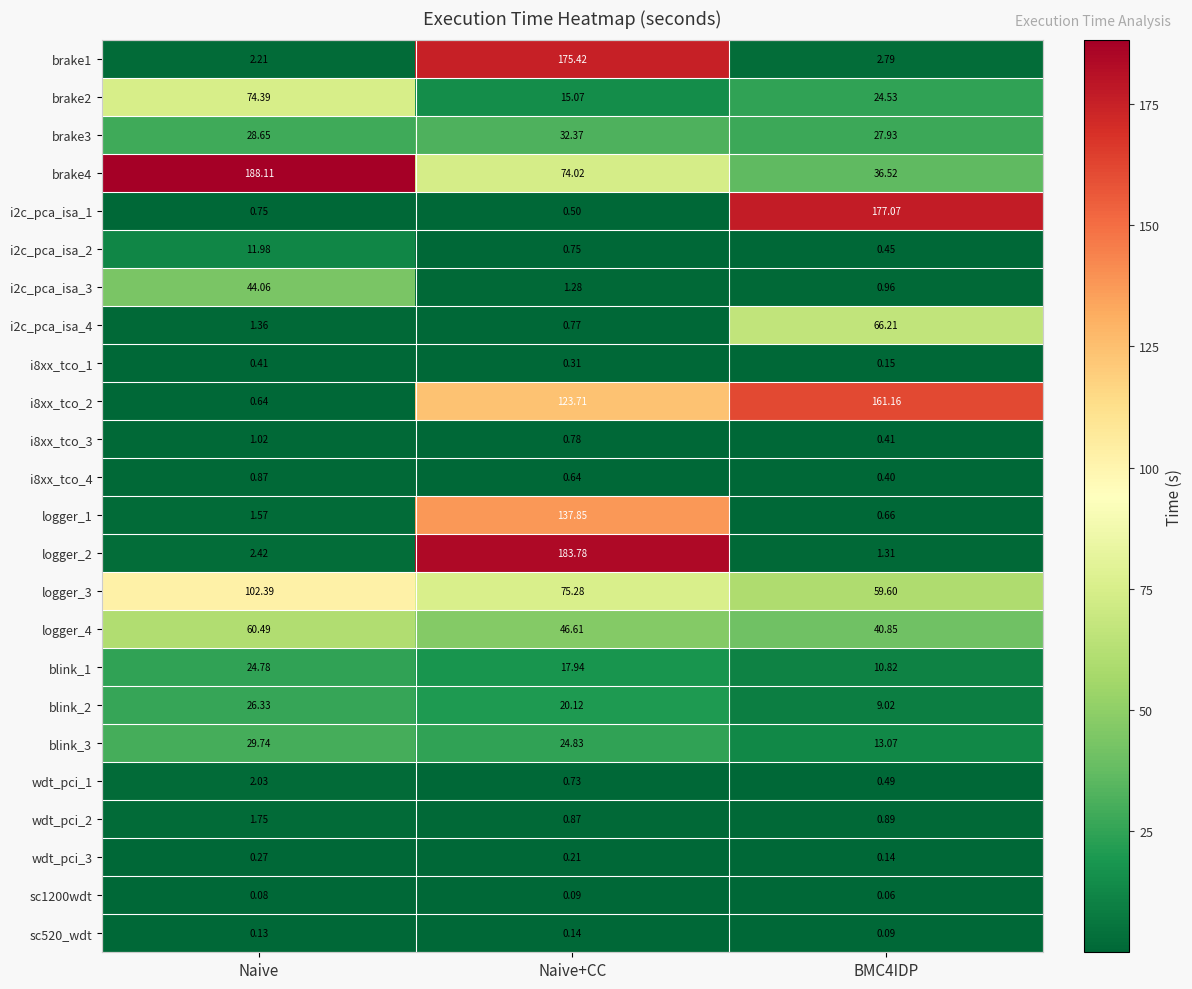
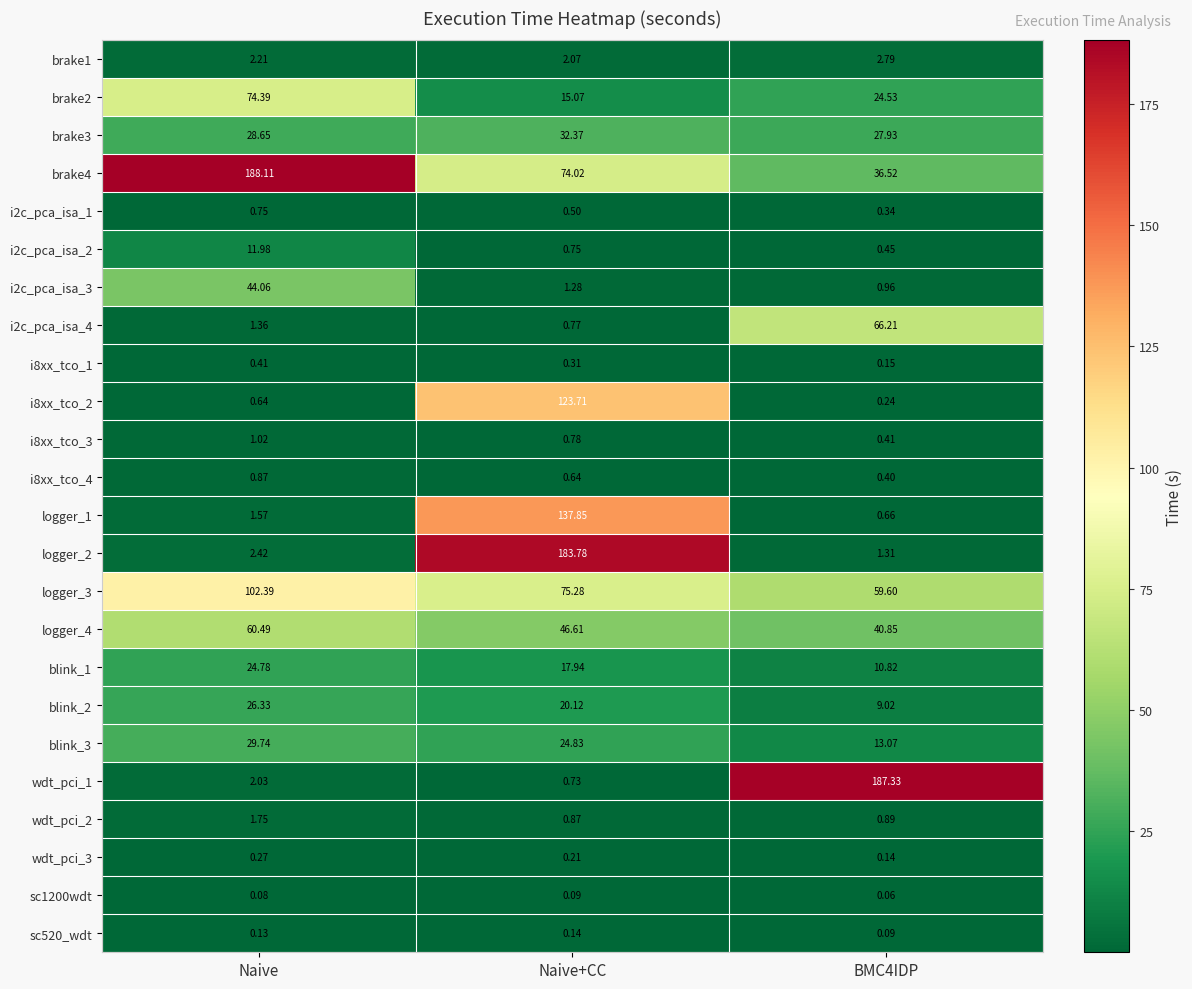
brake1, Naive+CC: 175.42 -> 2.07
i2c_pca_isa_1, BMC4IDP: 177.07 -> 0.34
i8xx_tco_2, BMC4IDP: 161.16 -> 0.24
wdt_pci_1, BMC4IDP: 0.49 -> 187.33
